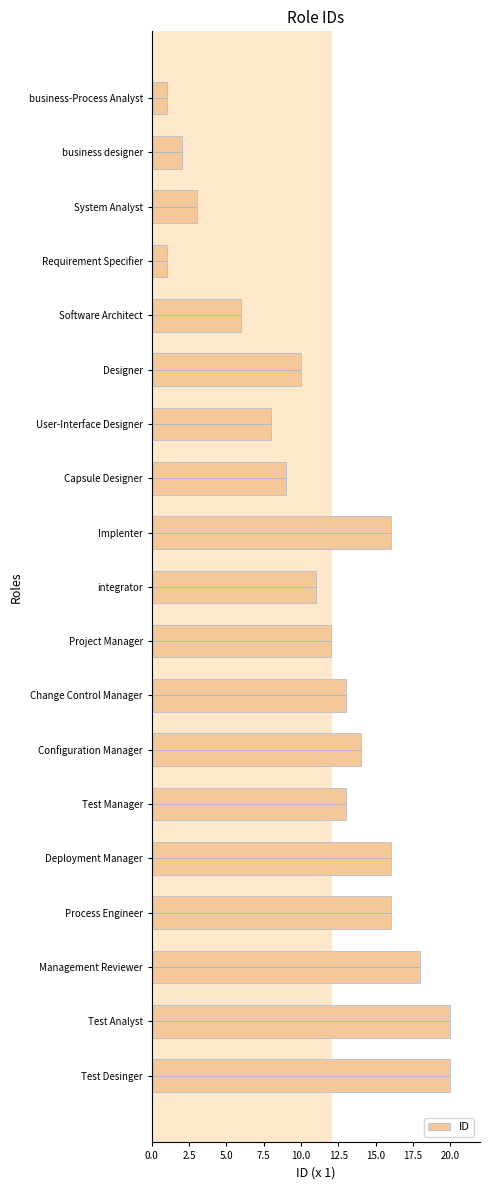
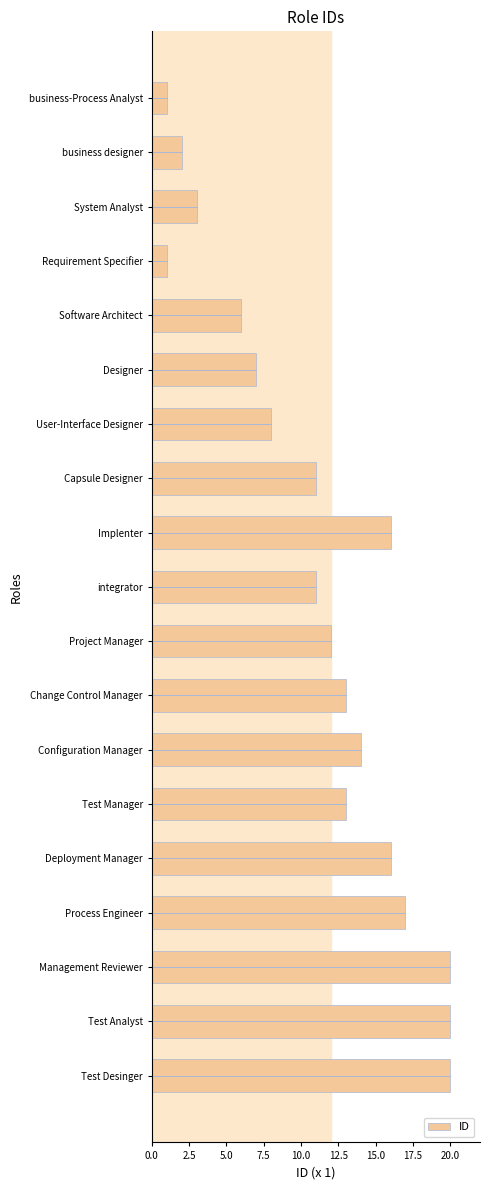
ID, Designer: 10 -> 7
ID, Capsule Designer: 9 -> 11
ID, Process Engineer: 16 -> 17
ID, Management Reviewer: 18 -> 20
